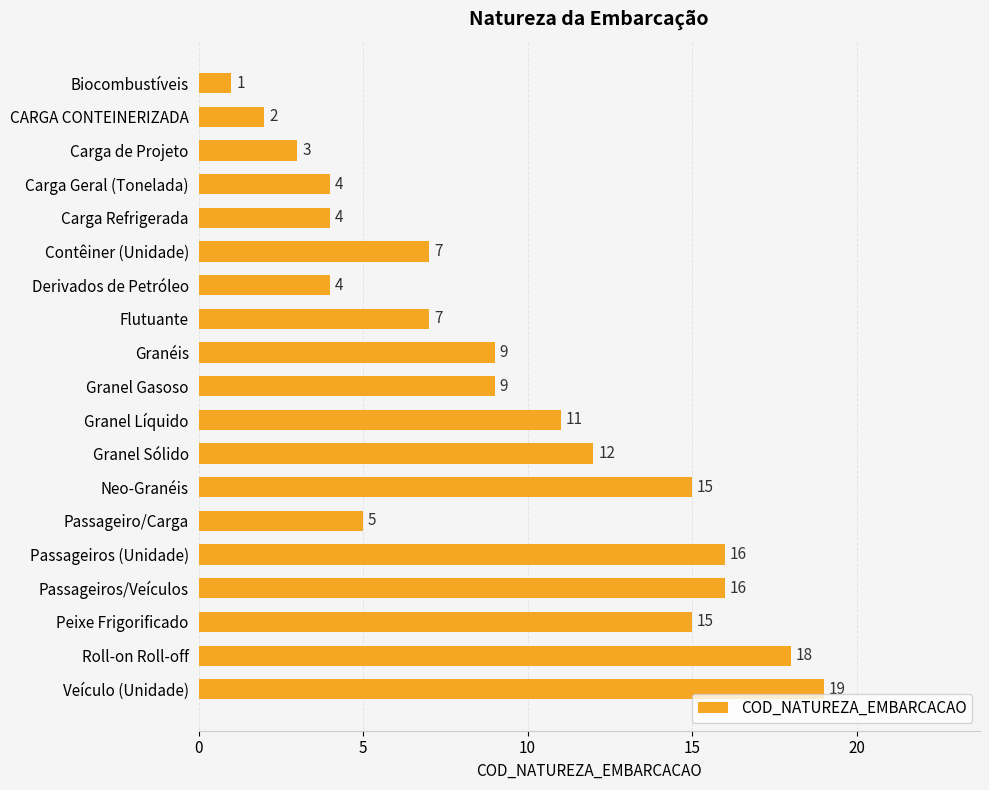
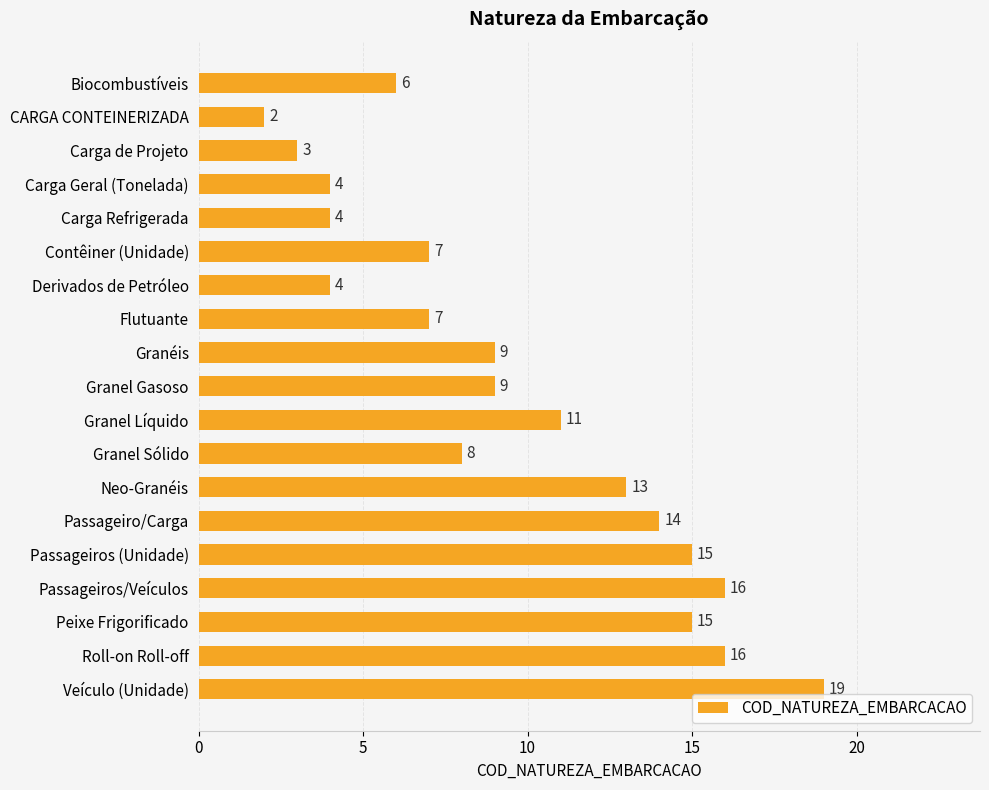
Biocombustíveis: 1 -> 6
Granel Sólido: 12 -> 8
Neo-Granéis: 15 -> 13
Passageiro/Carga: 5 -> 14
Passageiros (Unidade): 16 -> 15
Roll-on Roll-off: 18 -> 16
